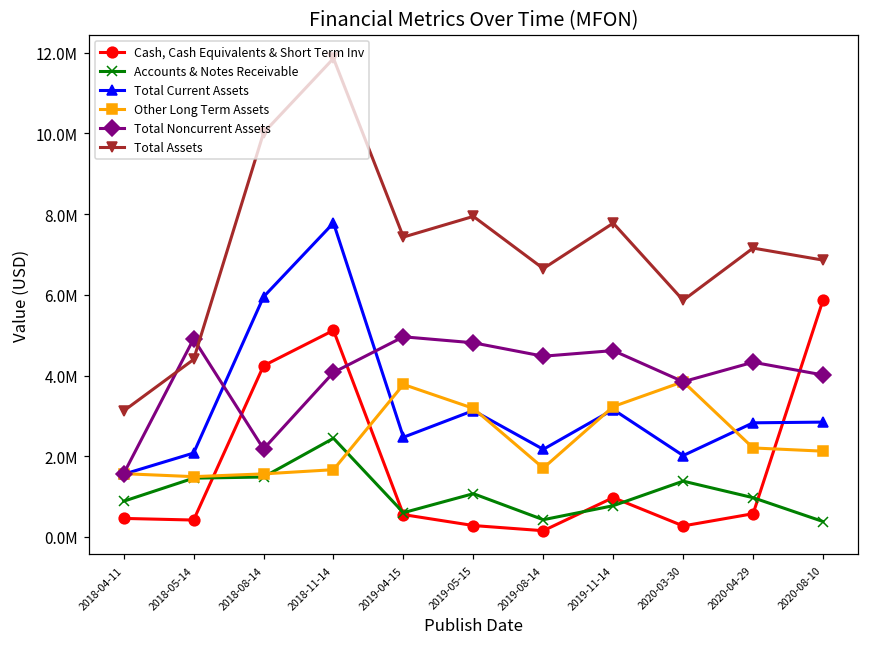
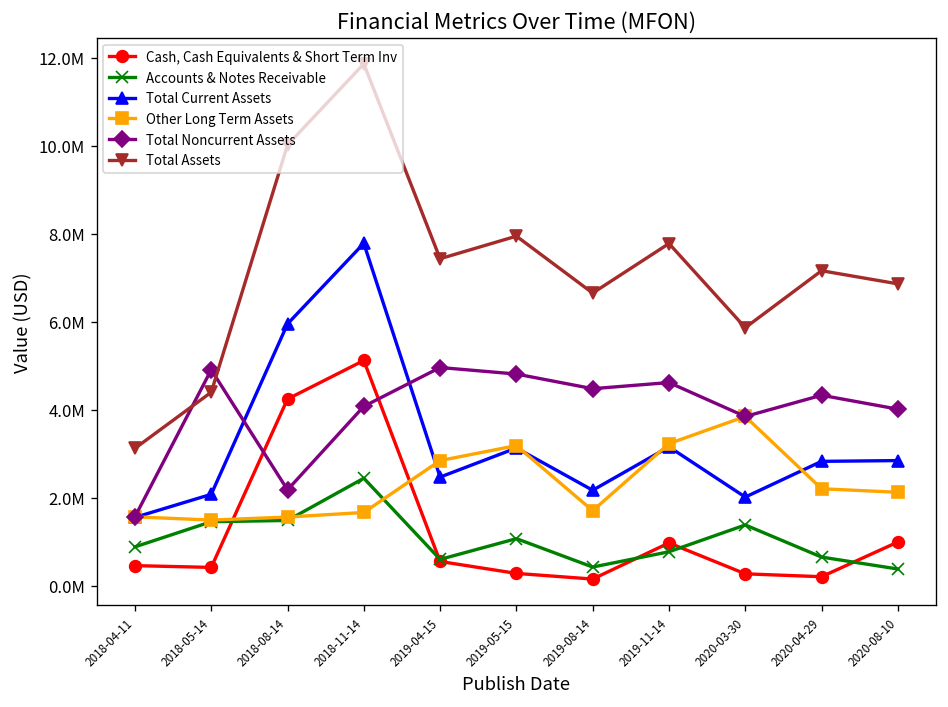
Other Long Term Assets, 2019-04-15: 3800000 -> 2800000
Cash, Cash Equivalents & Short Term Inv, 2020-04-29: 600000 -> 200000
Accounts & Notes Receivable, 2020-04-29: 1000000 -> 700000
Cash, Cash Equivalents & Short Term Inv, 2020-08-10: 5900000 -> 1000000
